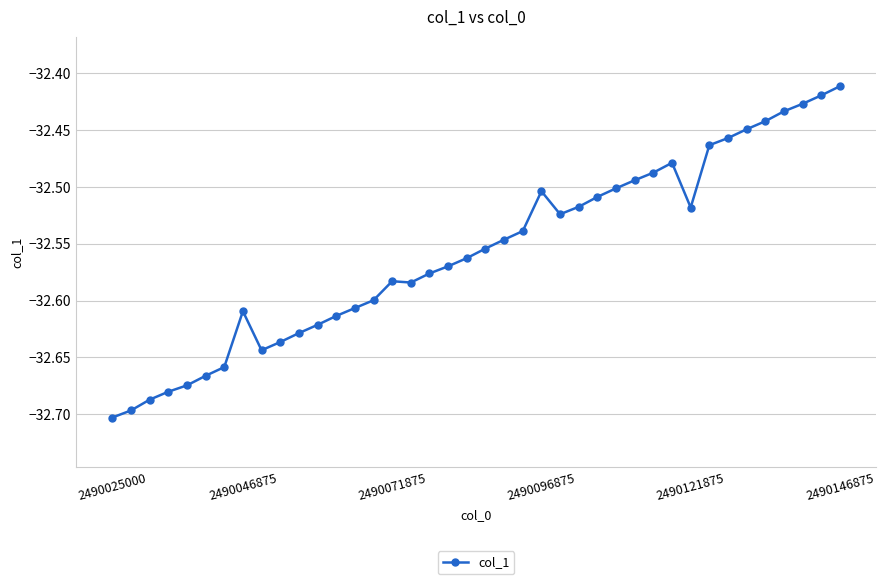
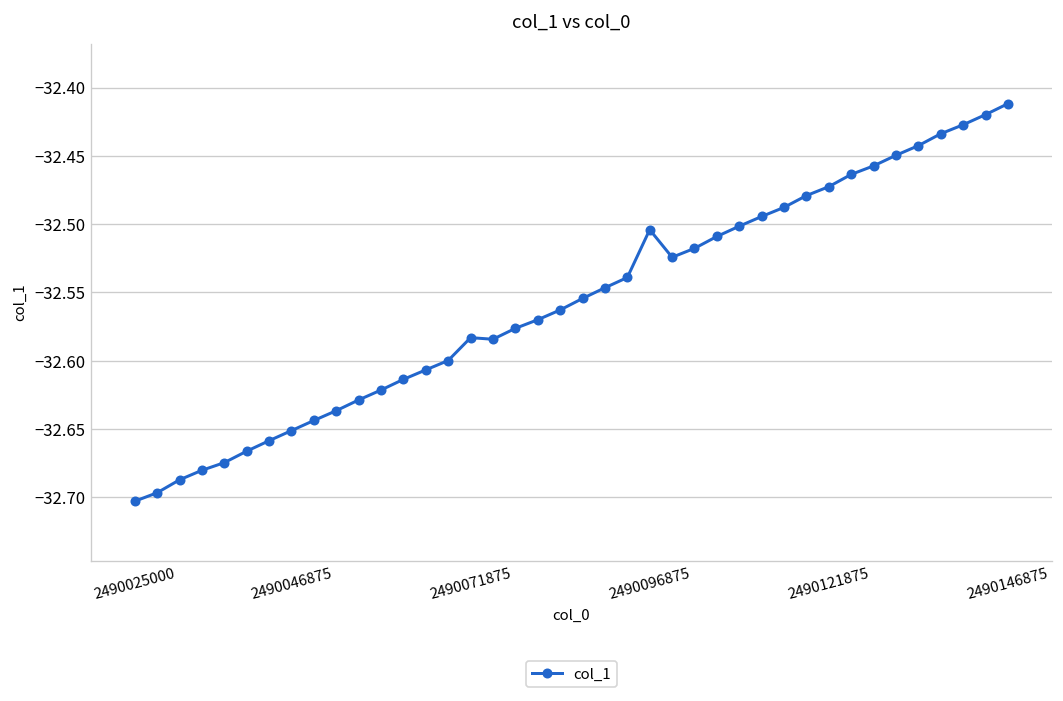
2490046875: -32.609 -> -32.651
2490121875: -32.518 -> -32.473
